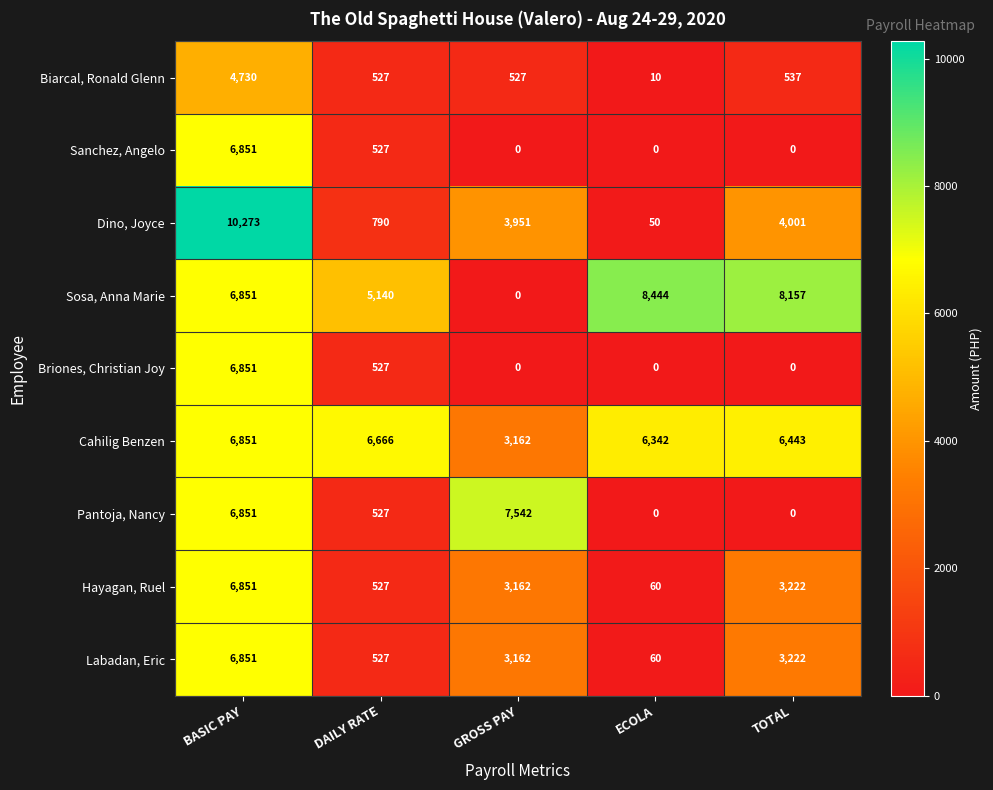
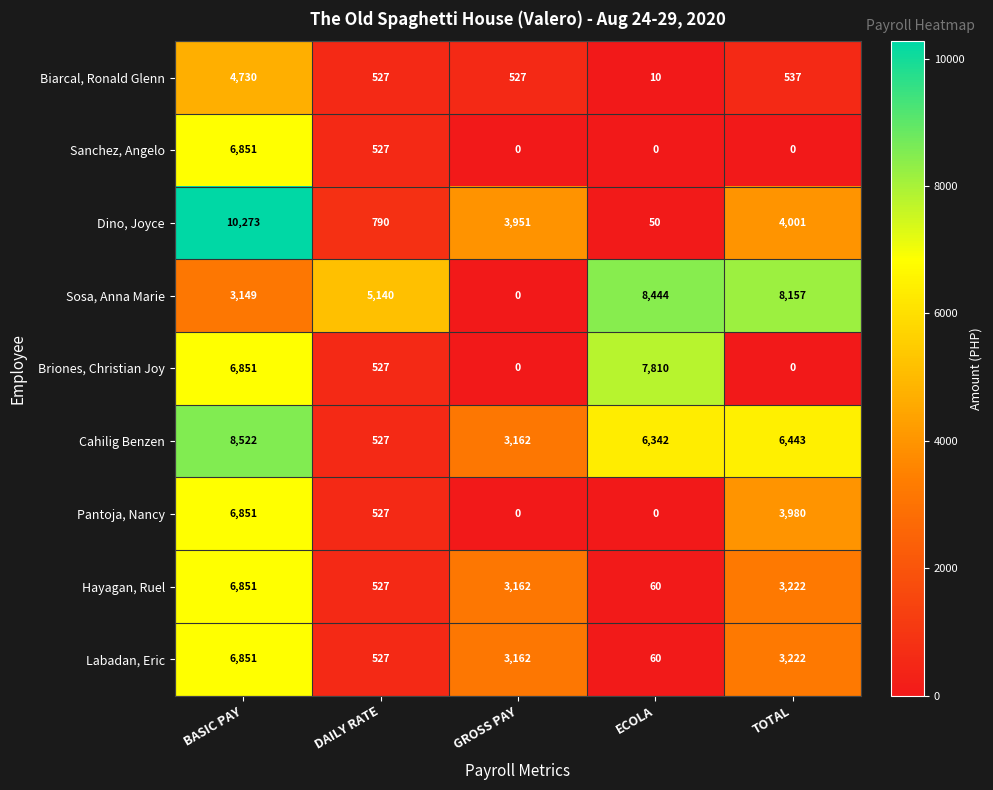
Sosa, Anna Marie, BASIC PAY: 6,851 -> 3,149
Briones, Christian Joy, ECOLA: 0 -> 7,810
Cahilig Benzen, BASIC PAY: 6,851 -> 8,522
Cahilig Benzen, DAILY RATE: 6,666 -> 527
Pantoja, Nancy, GROSS PAY: 7,542 -> 0
Pantoja, Nancy, TOTAL: 0 -> 3,980
